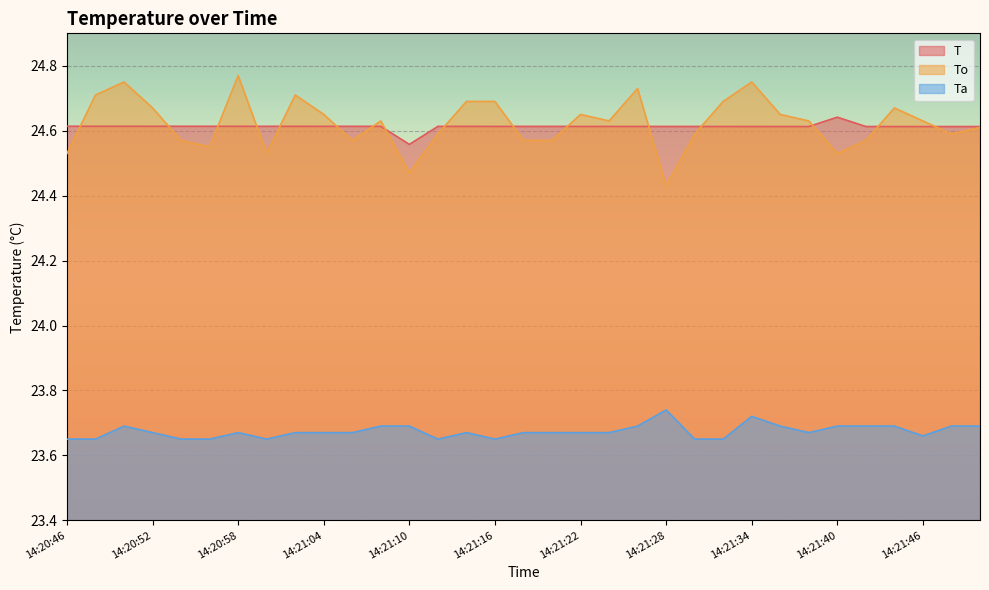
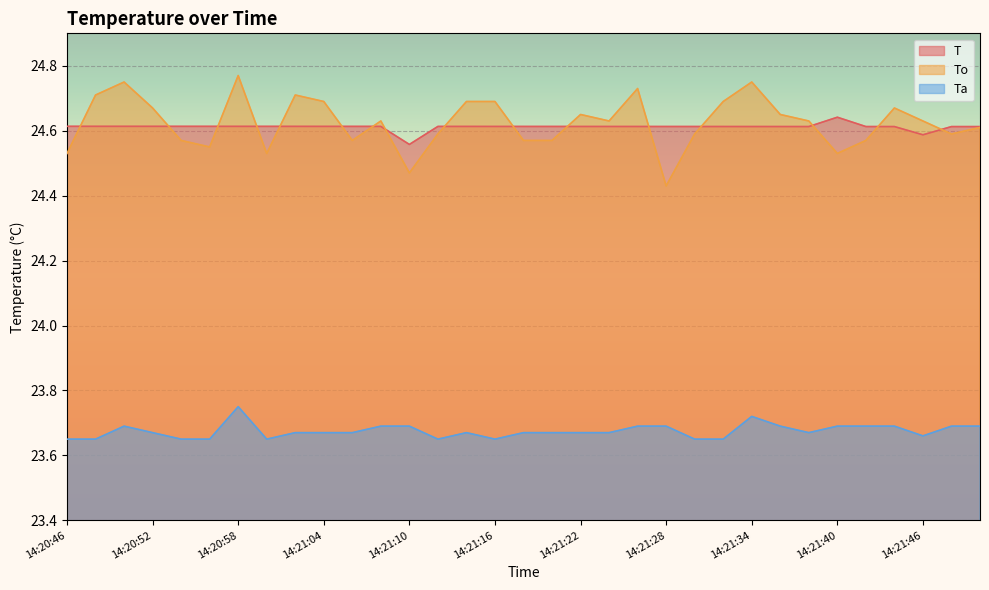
Ta, 14:20:58: 23.67 -> 23.75
To, 14:21:04: 24.65 -> 24.69
Ta, 14:21:28: 23.74 -> 23.69
T, 14:21:46: 24.61 -> 24.59
